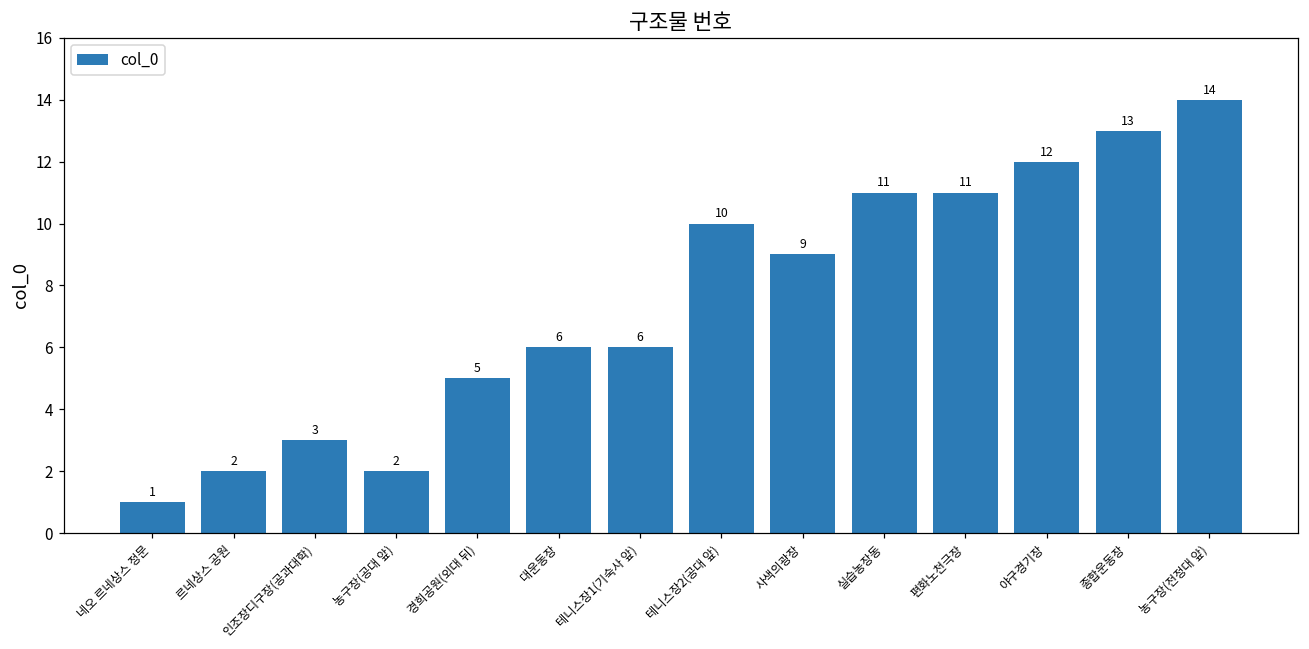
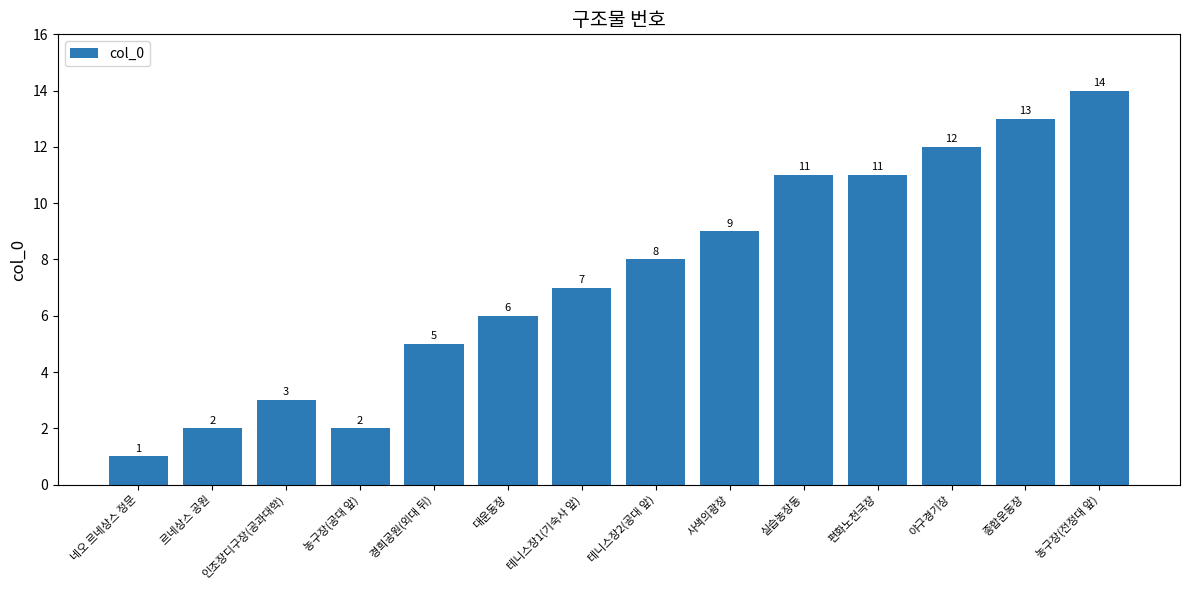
테니스장1(기숙사 앞): 6 -> 7
테니스장2(공대 앞): 10 -> 8
